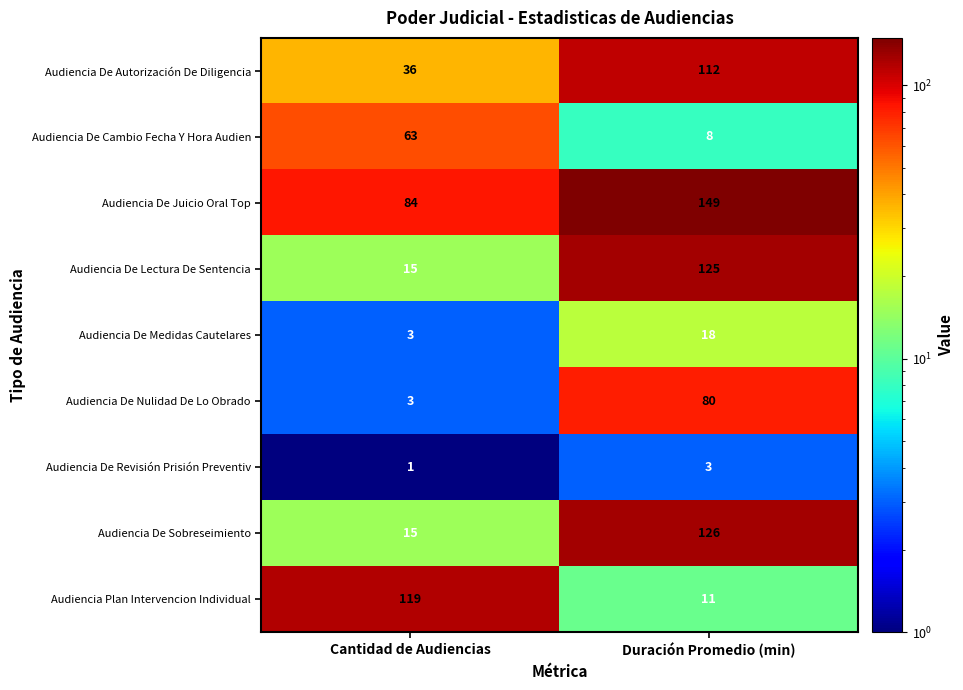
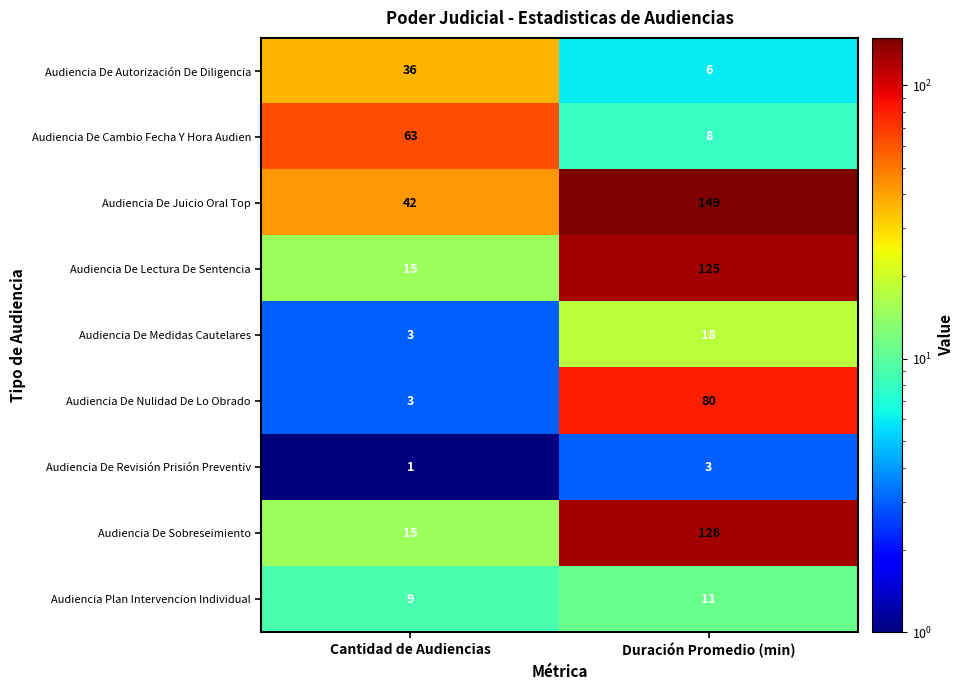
Audiencia De Autorización De Diligencia, Duración Promedio (min): 112 -> 6
Audiencia De Juicio Oral Top, Cantidad de Audiencias: 84 -> 42
Audiencia Plan Intervencion Individual, Cantidad de Audiencias: 119 -> 9
